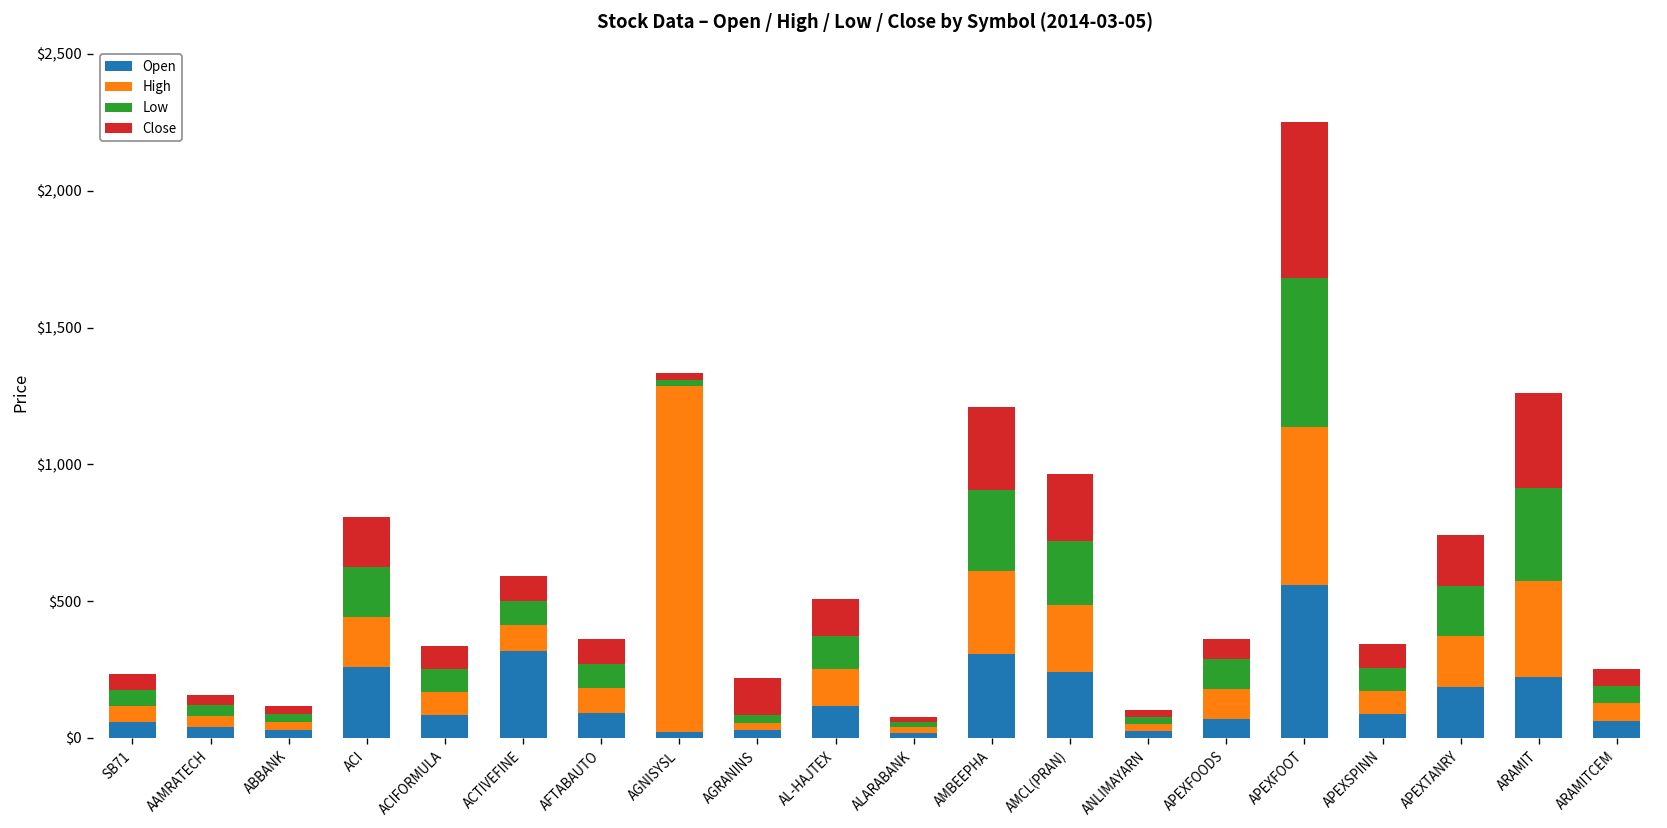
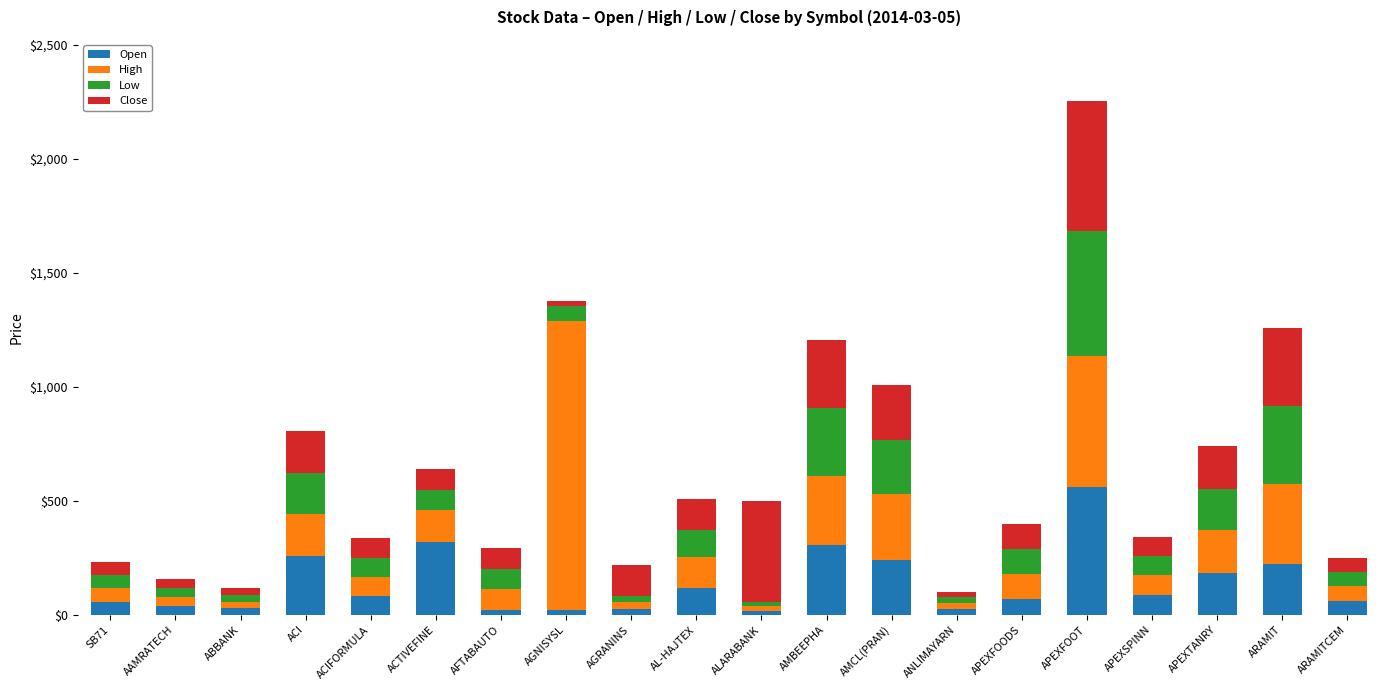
High, ACTIVEFINE: $90 -> $140
Open, AFTABAUTO: $90 -> $20
Low, AGNISYSL: $20 -> $70
Close, ALARABANK: $20 -> $440
High, AMCL(PRAN): $250 -> $290
Close, APEXFOODS: $70 -> $110
